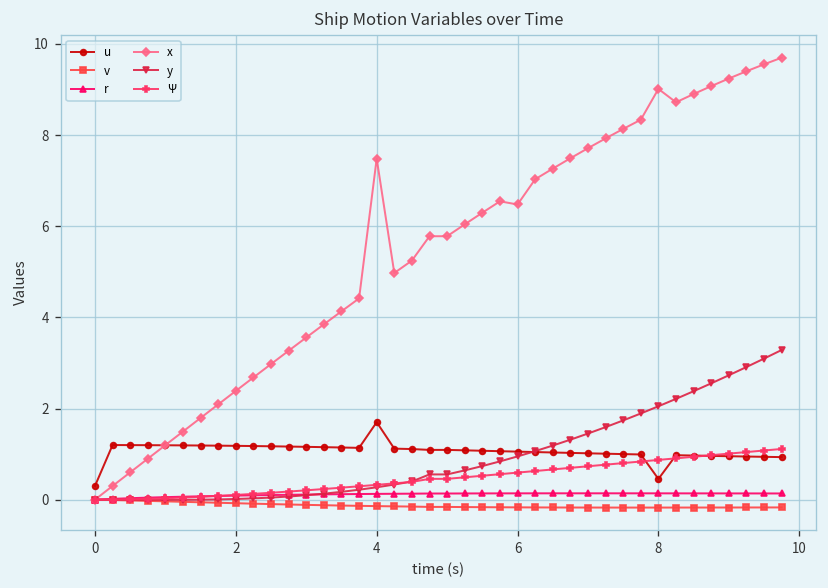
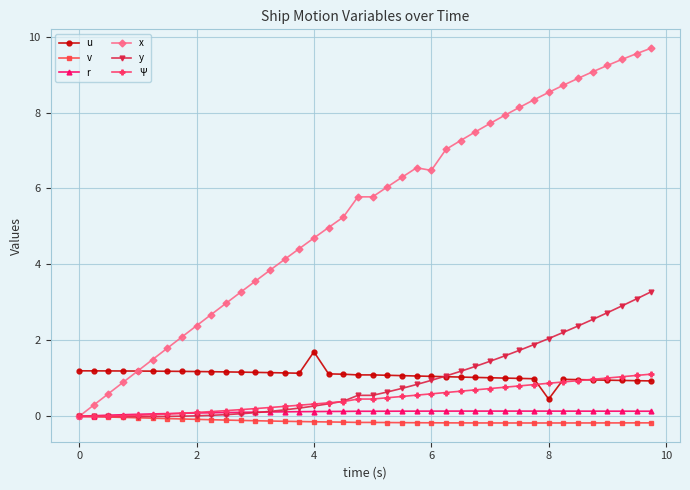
u, 0: 0.3 -> 1.2
x, 4: 7.5 -> 4.7
x, 8: 9.0 -> 8.5
